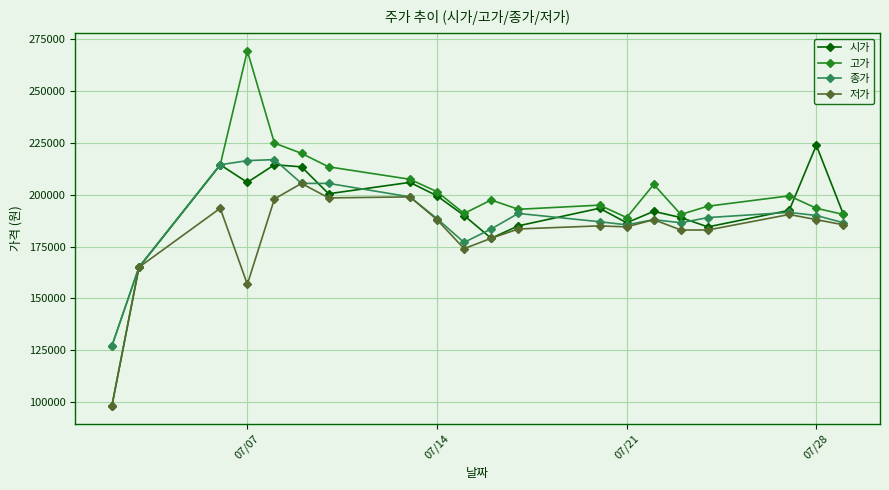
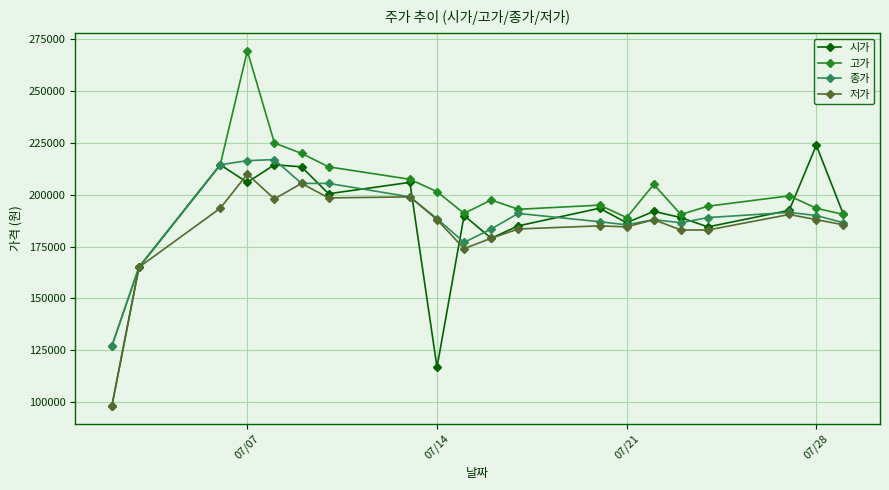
저가, 07/07: 157000 -> 210000
시가, 07/14: 200000 -> 117000
